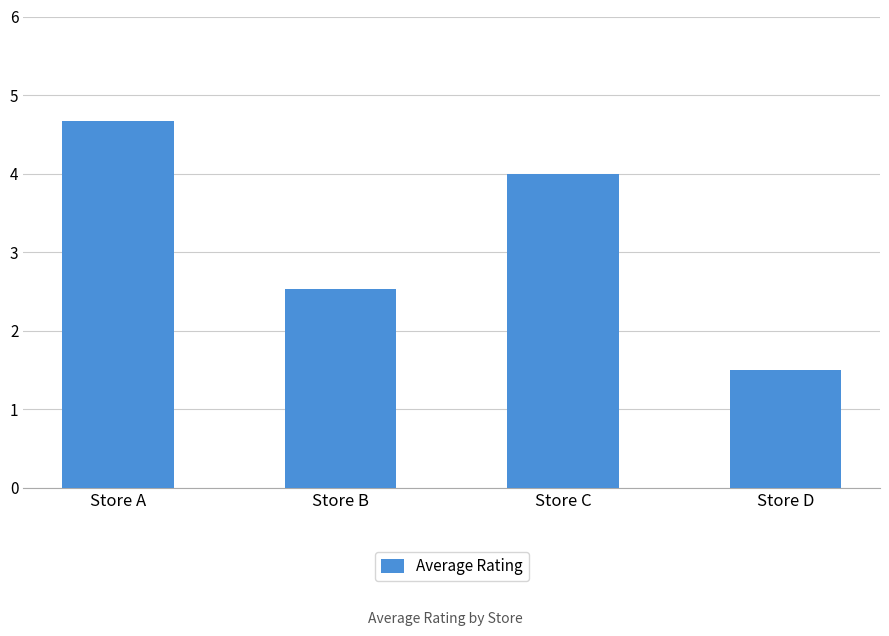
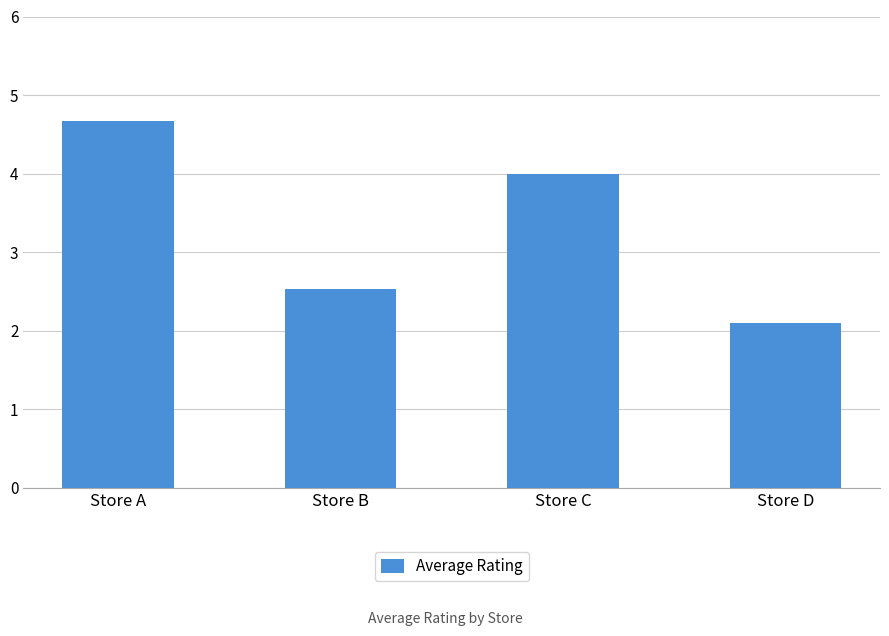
Store D: 1.5 -> 2.1
